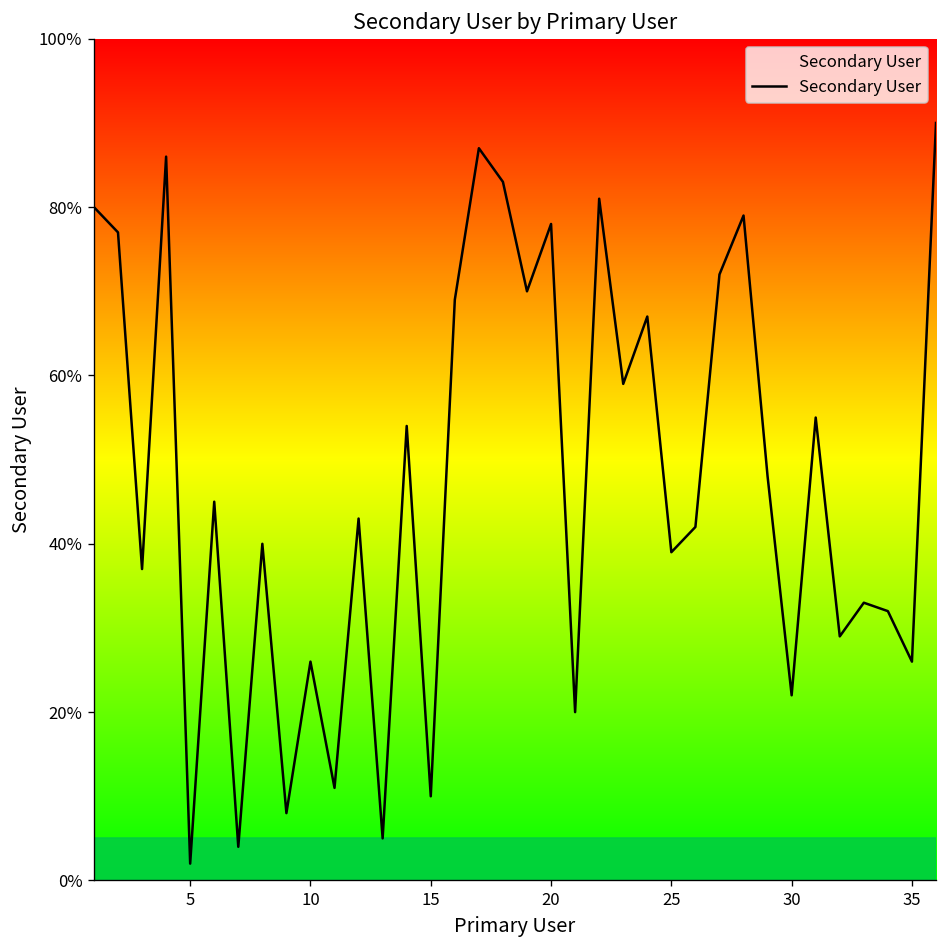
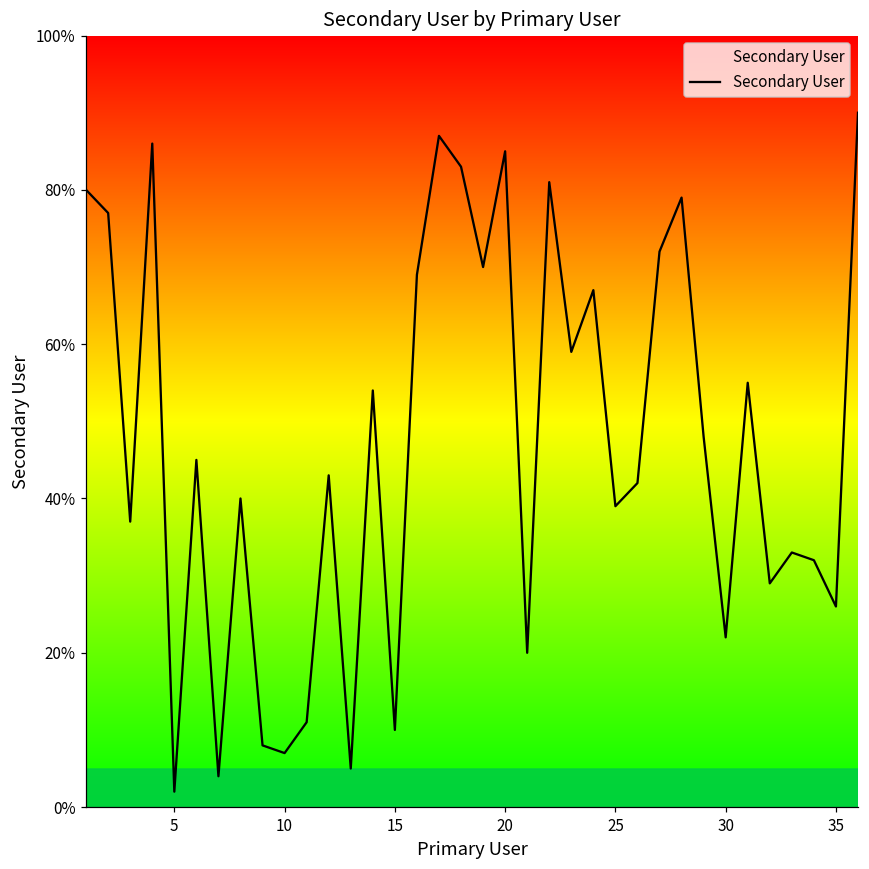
10: 26% -> 7%
20: 78% -> 85%
